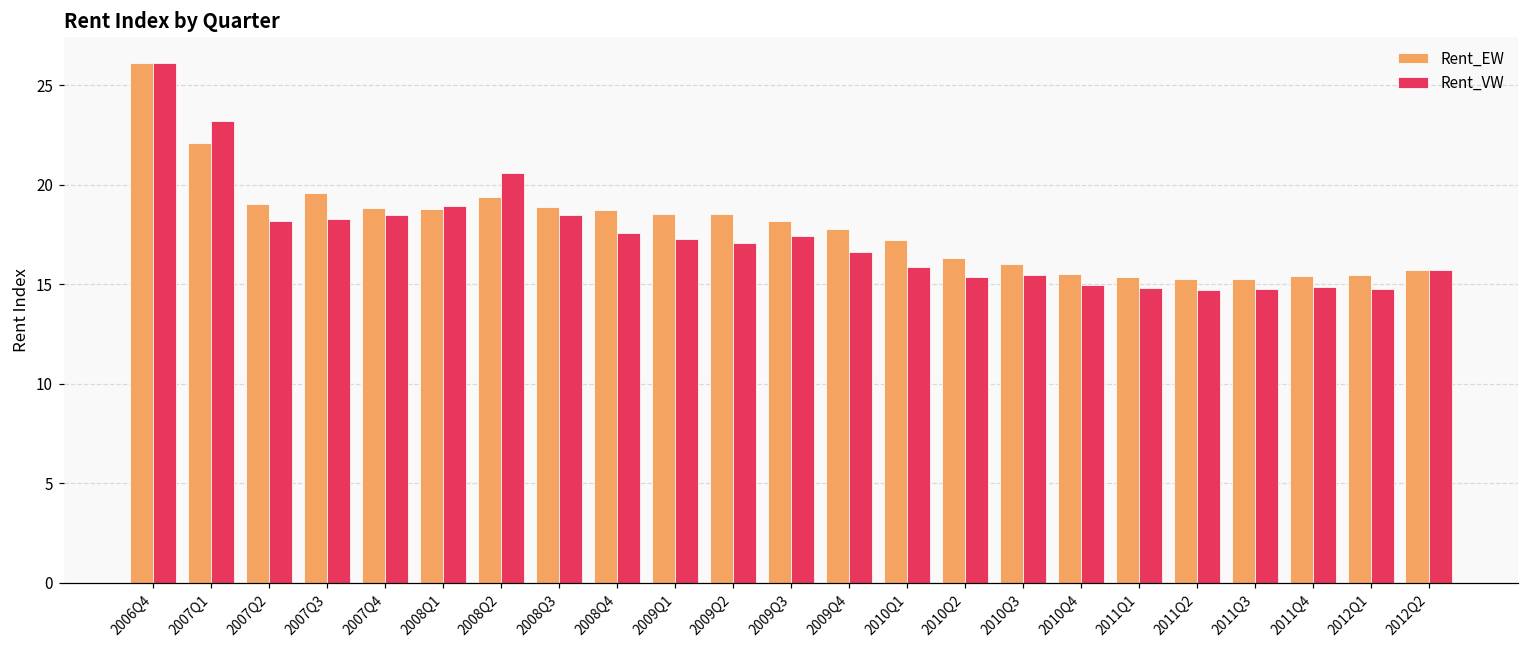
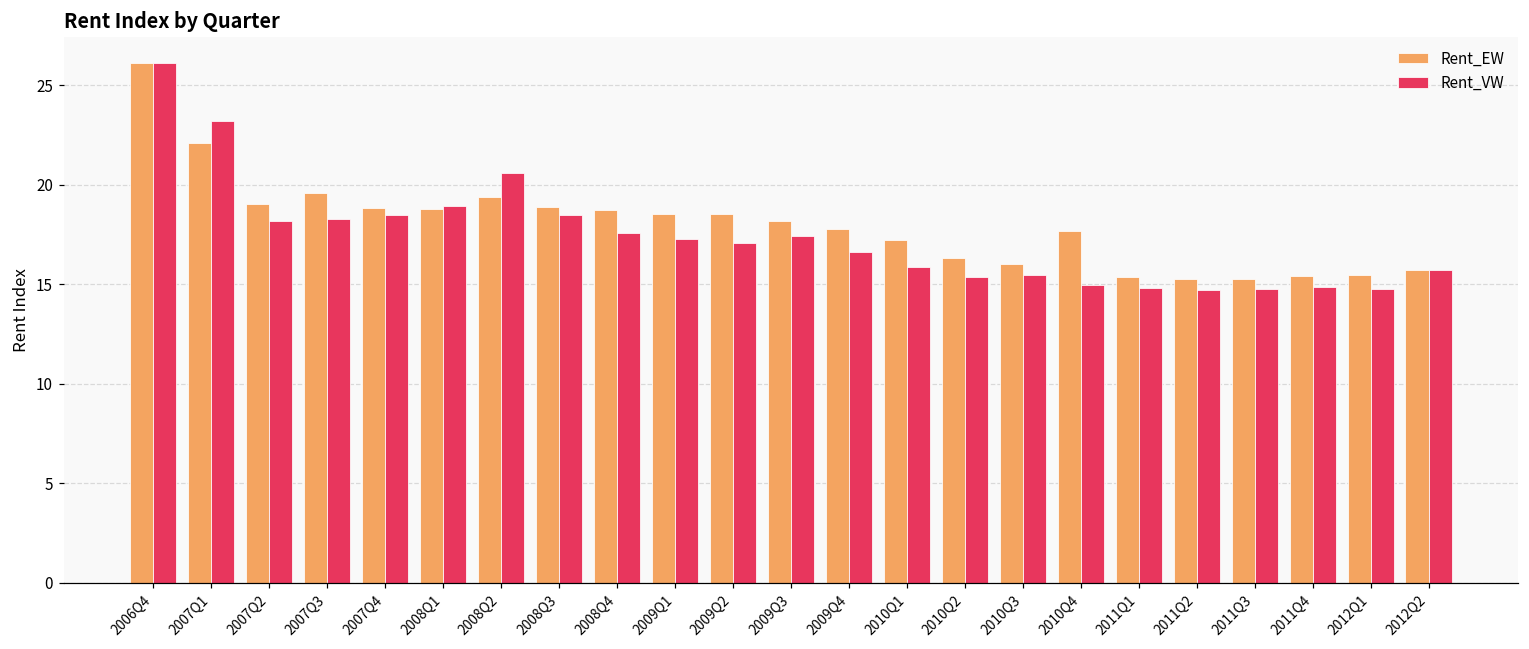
Rent_EW, 2010Q4: 15.5 -> 17.6
